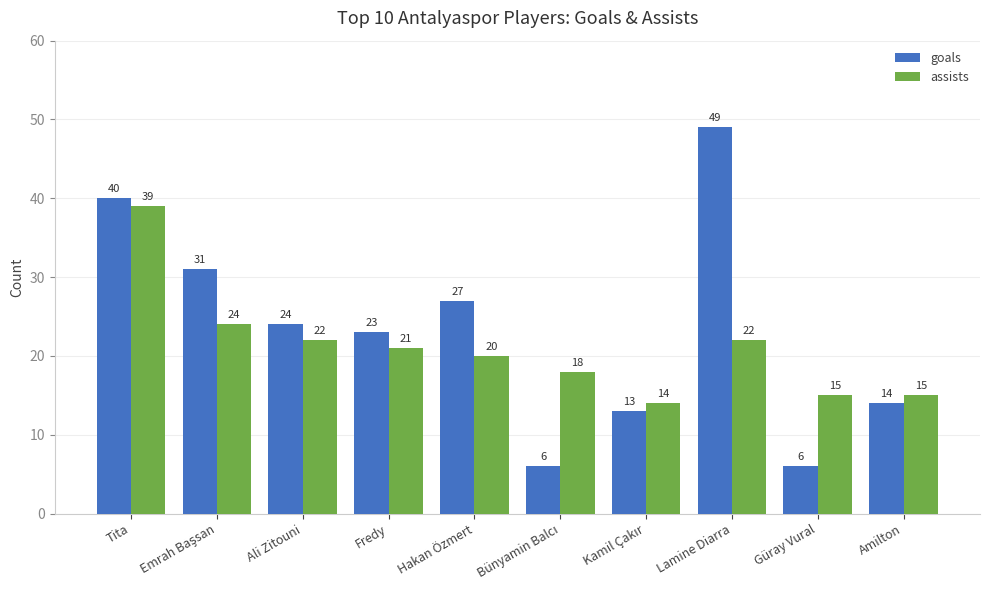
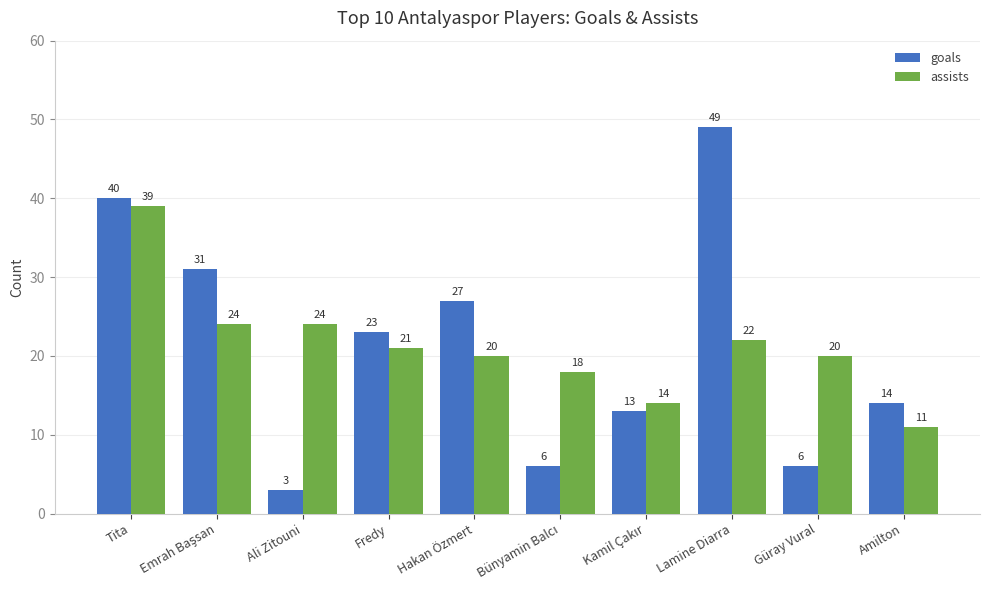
goals, Ali Zitouni: 24 -> 3
assists, Ali Zitouni: 22 -> 24
assists, Güray Vural: 15 -> 20
assists, Amilton: 15 -> 11
